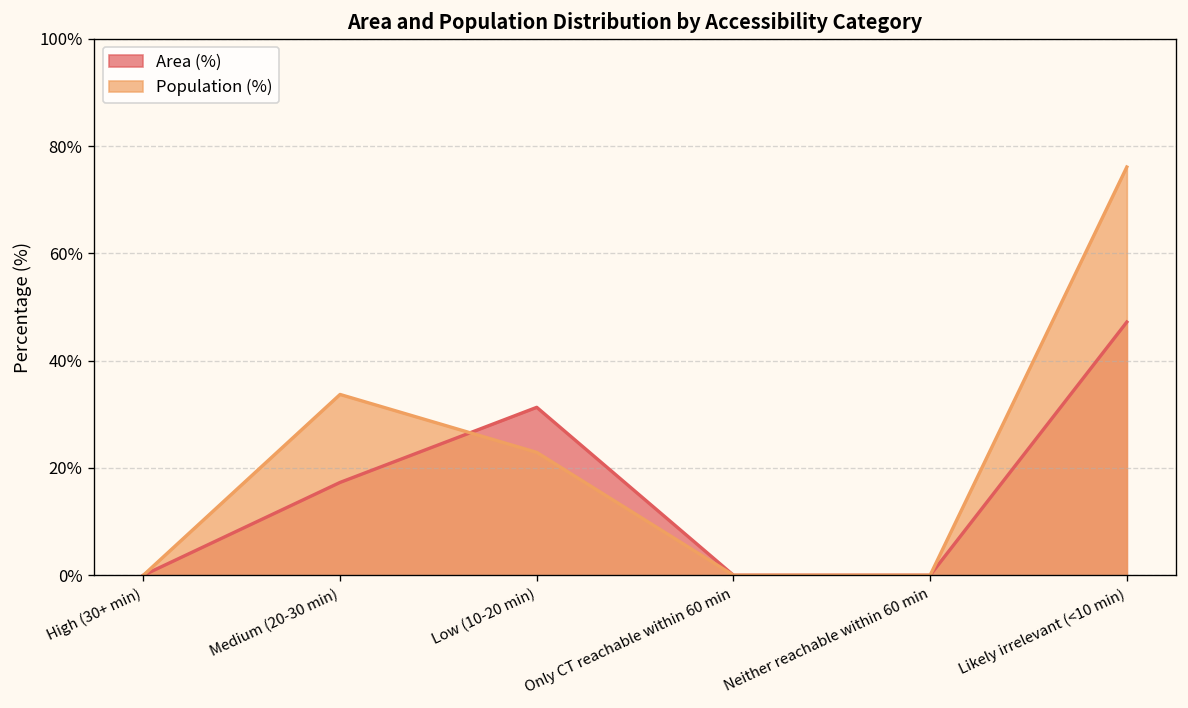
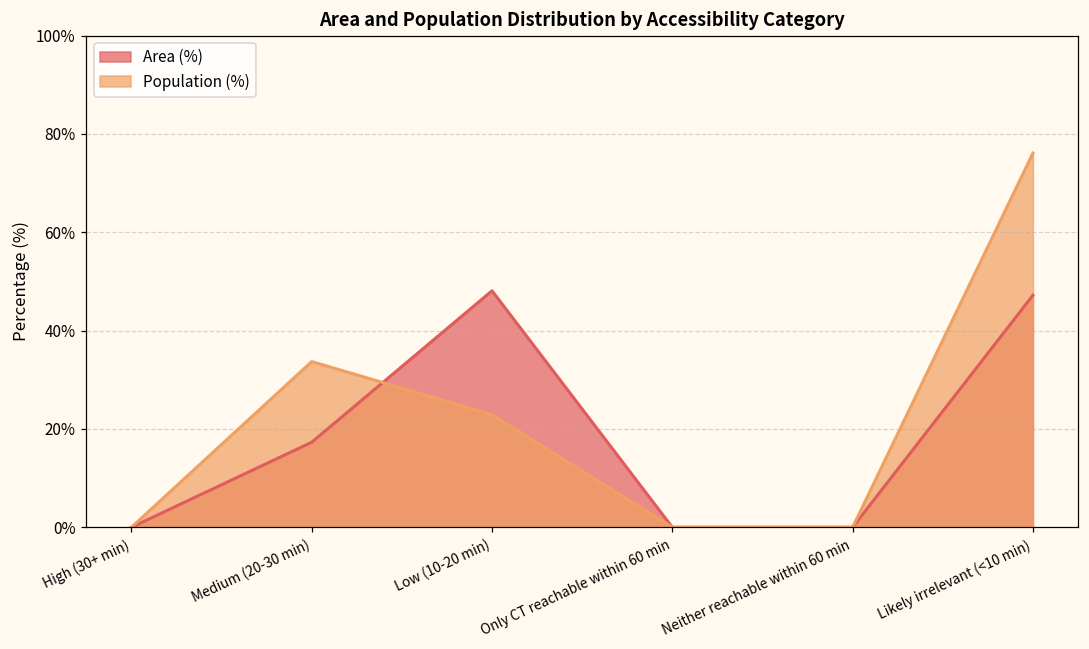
Area (%), Low (10-20 min): 31% -> 48%
